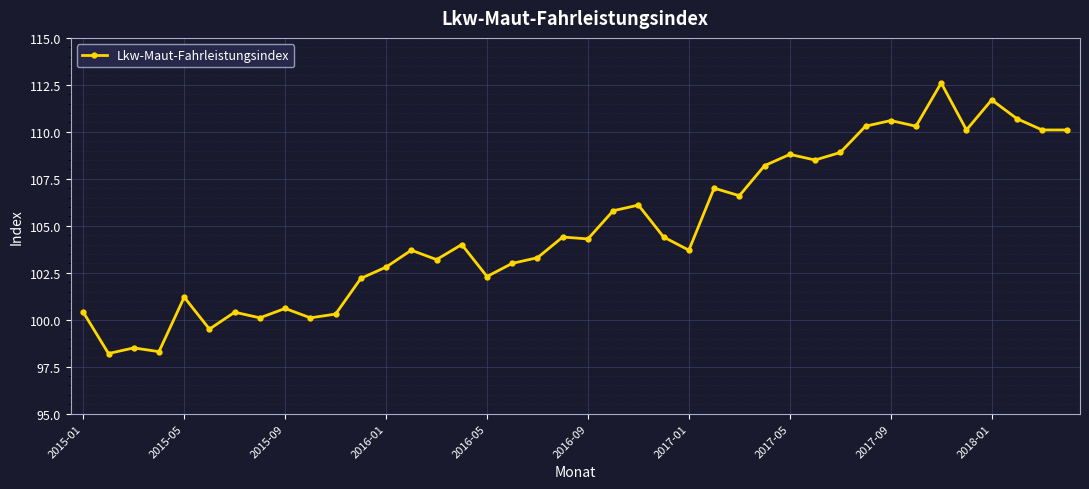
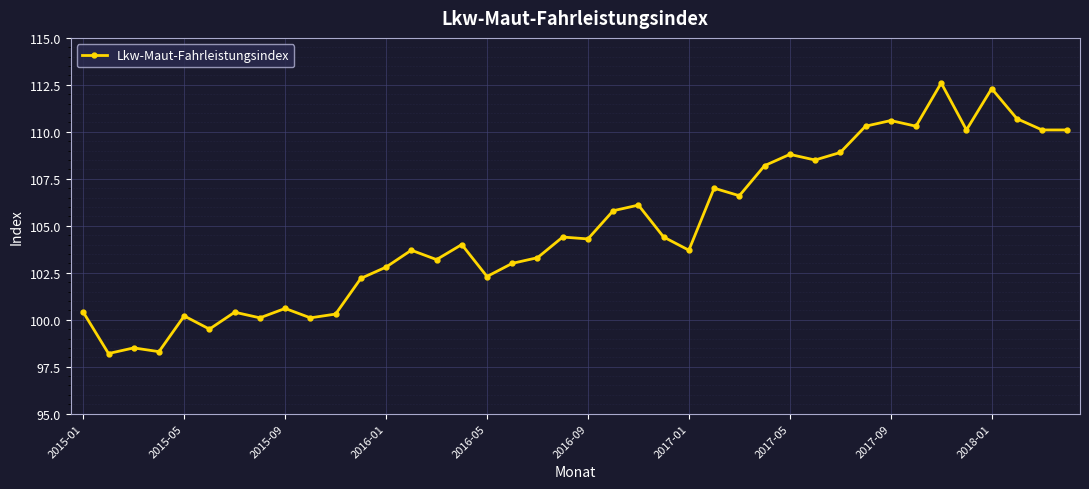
2015-05: 101.2 -> 100.2
2018-01: 111.7 -> 112.3
